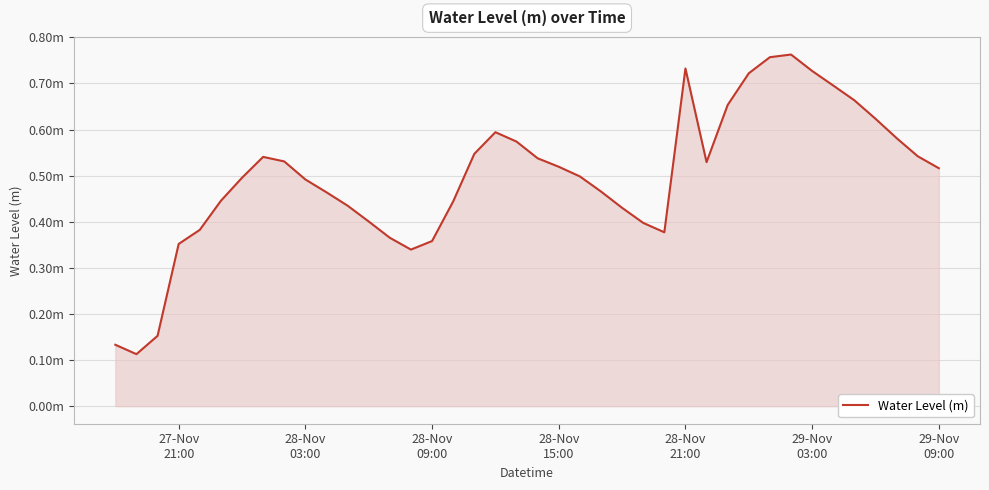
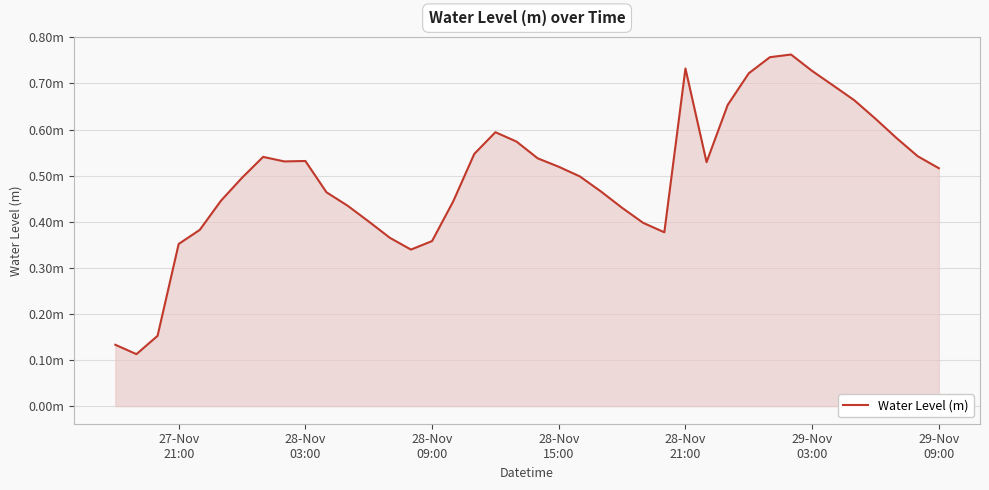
28-Nov 03:00: 0.49m -> 0.53m
